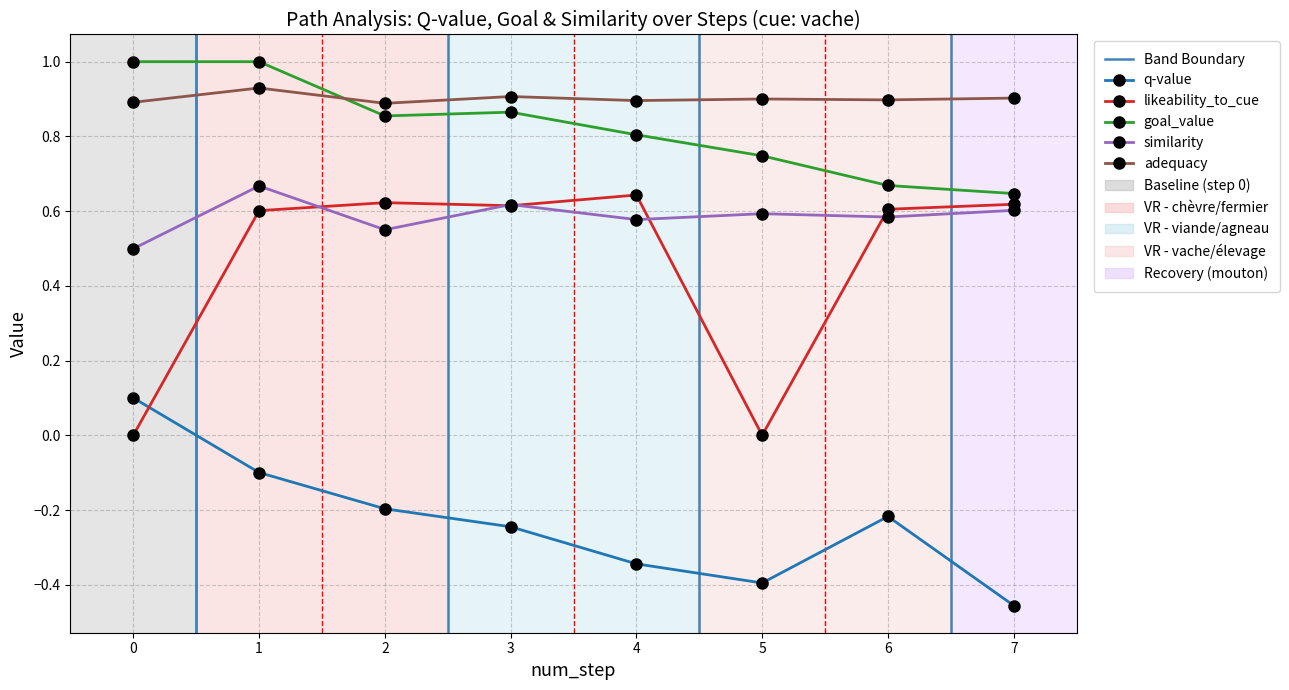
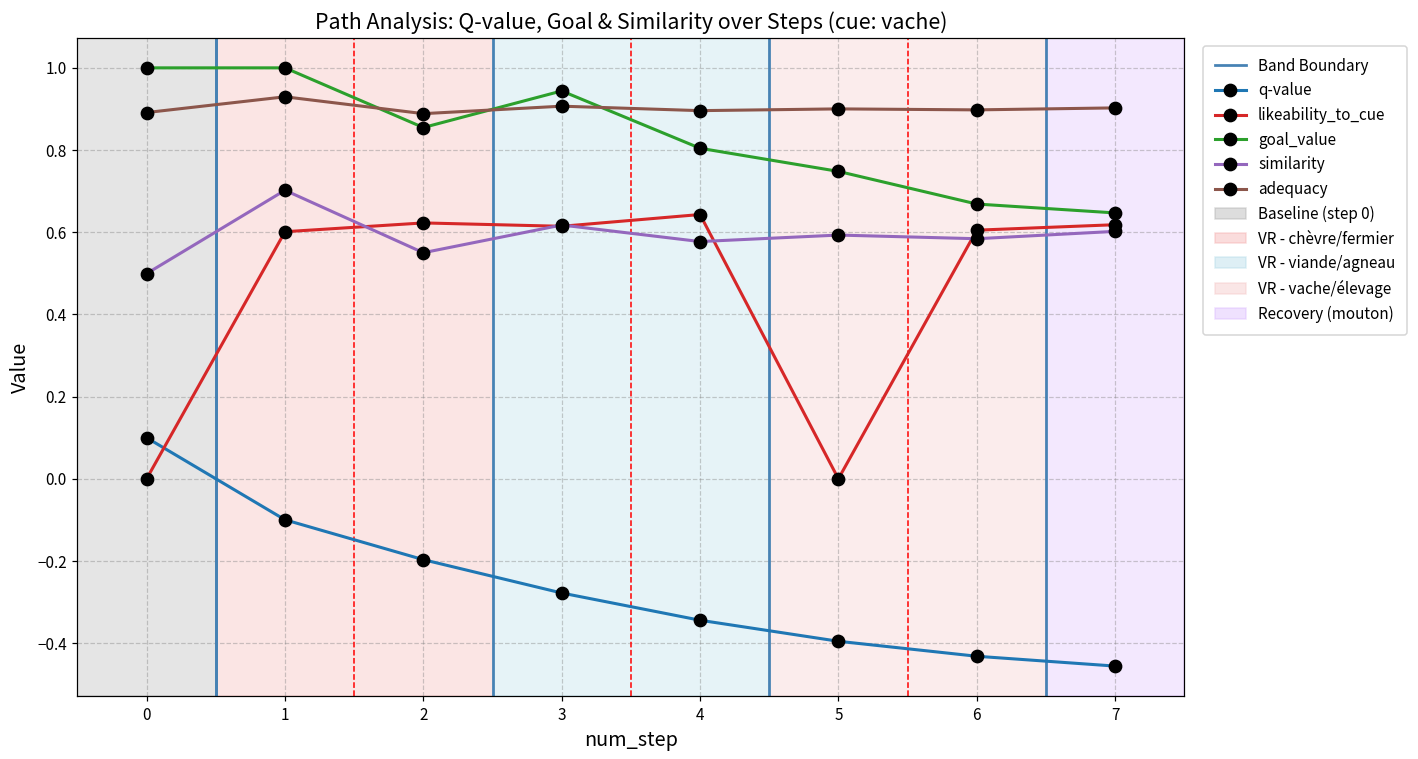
similarity, 1: 0.67 -> 0.70
q-value, 3: -0.24 -> -0.28
goal_value, 3: 0.86 -> 0.94
q-value, 6: -0.22 -> -0.43
